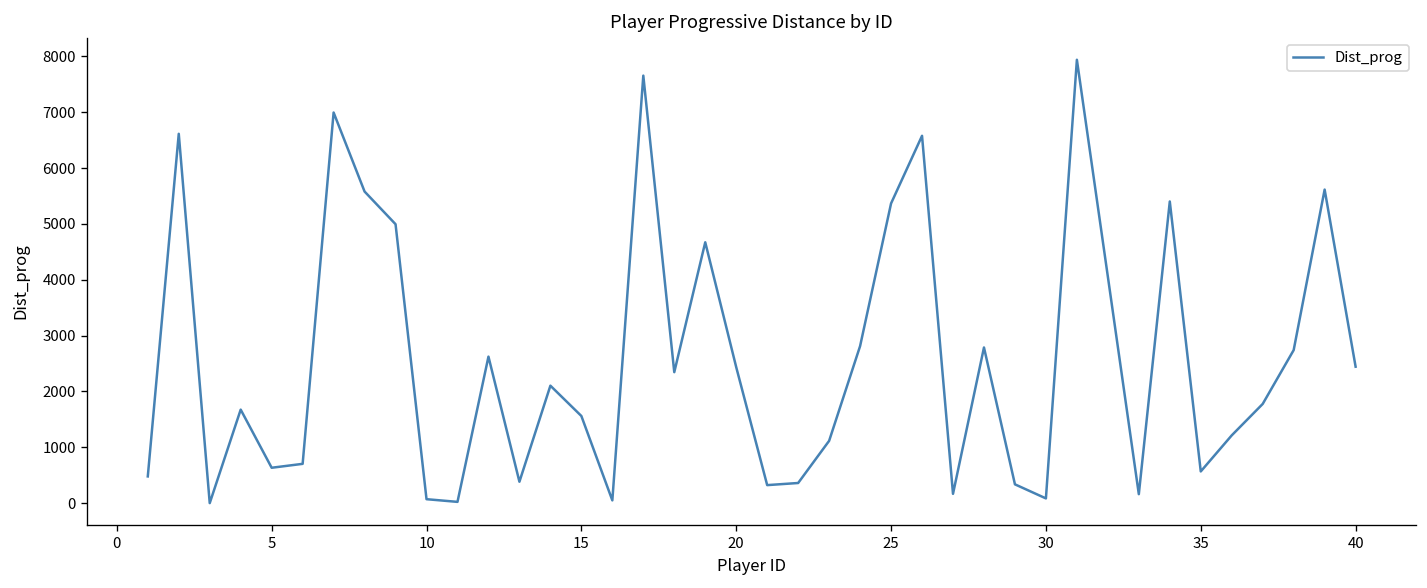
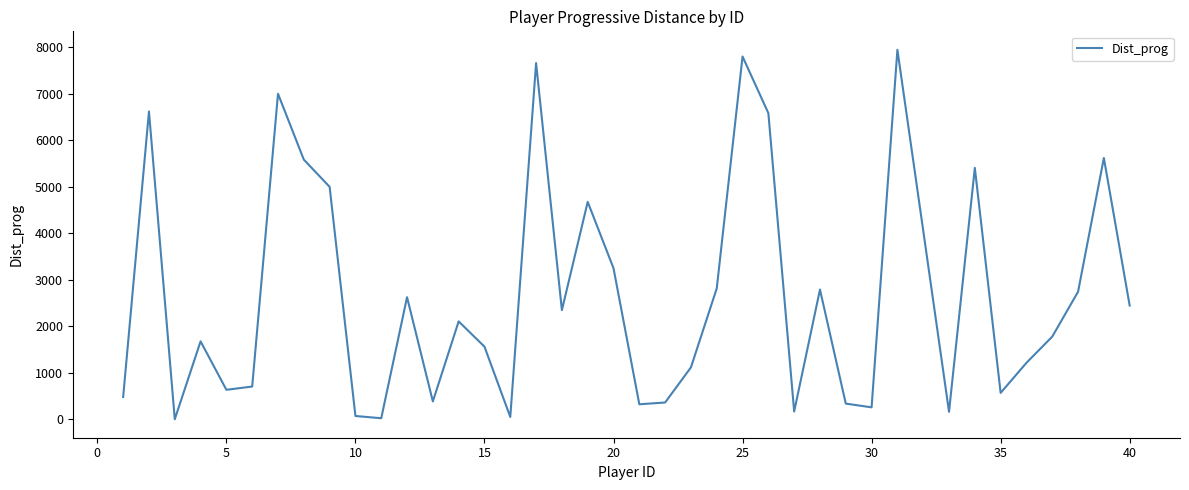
20: 2400 -> 3200
25: 5400 -> 7800
30: 100 -> 300
